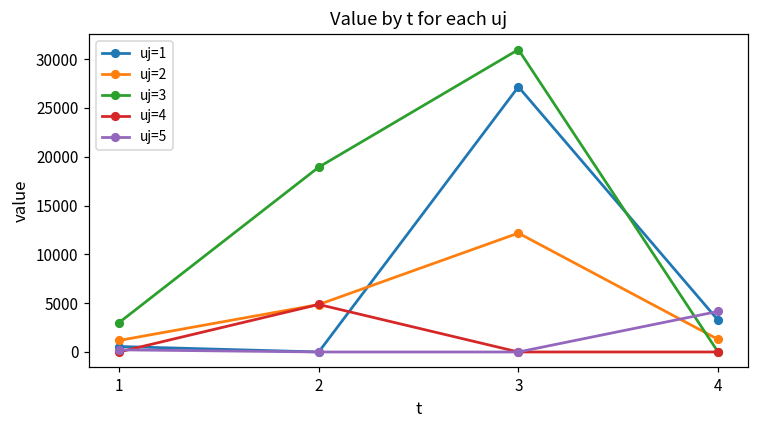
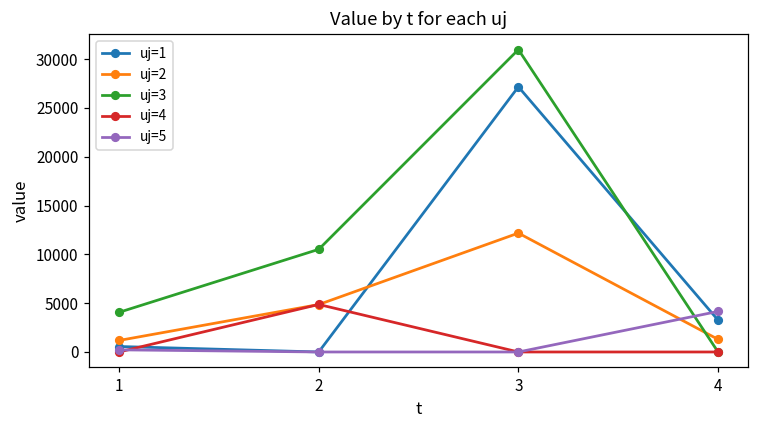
uj=3, 1: 3000 -> 4000
uj=3, 2: 19000 -> 11000
